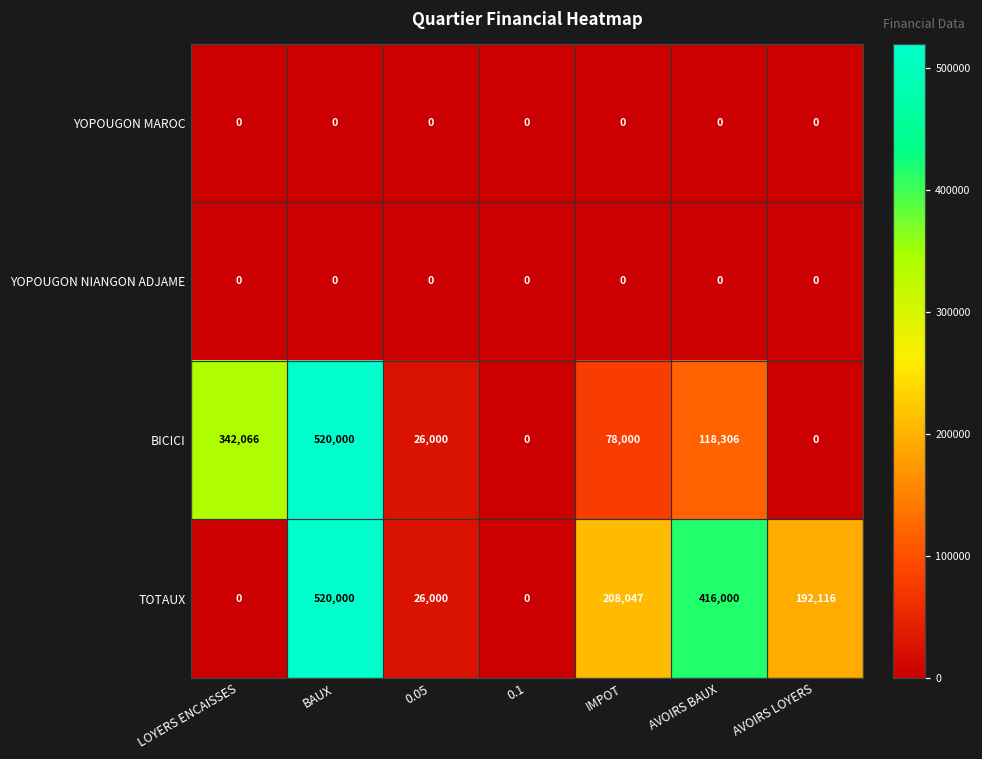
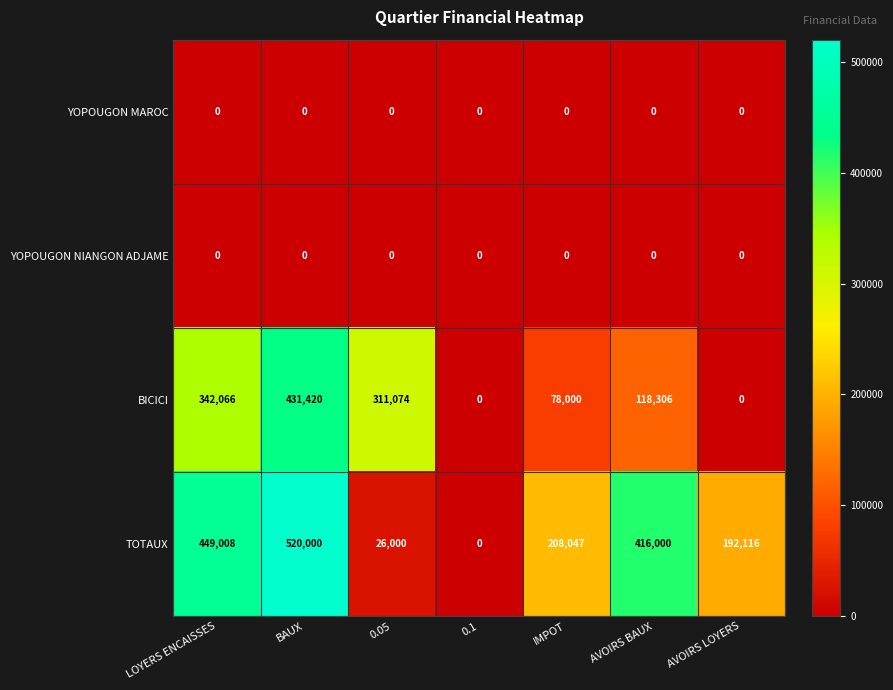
BICICI, BAUX: 520,000 -> 431,420
BICICI, 0.05: 26,000 -> 311,074
TOTAUX, LOYERS ENCAISSES: 0 -> 449,008
